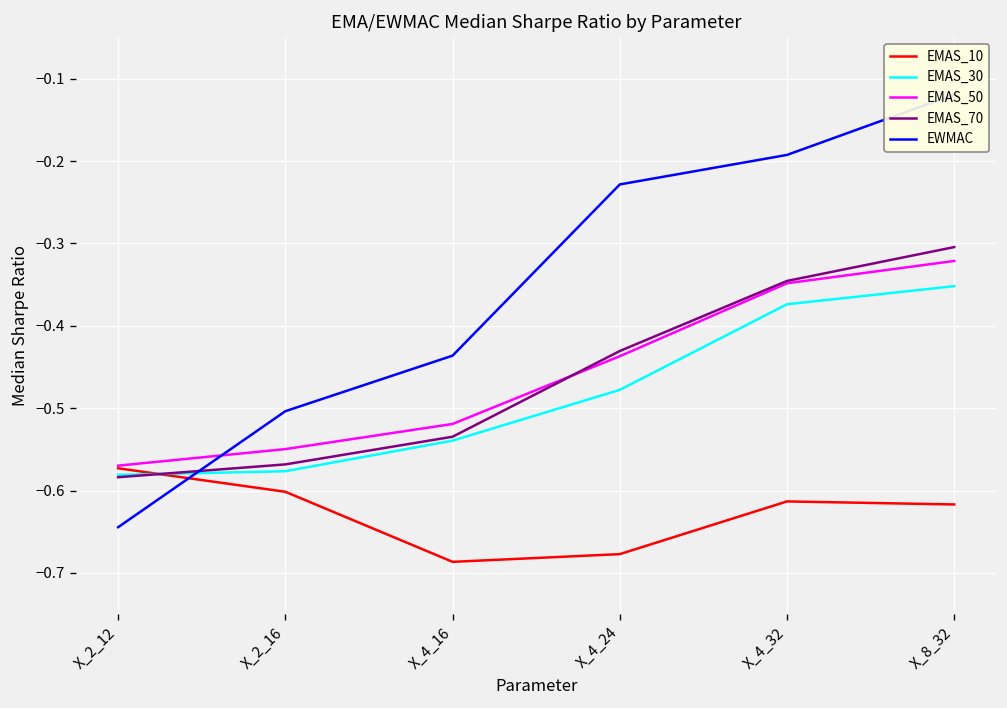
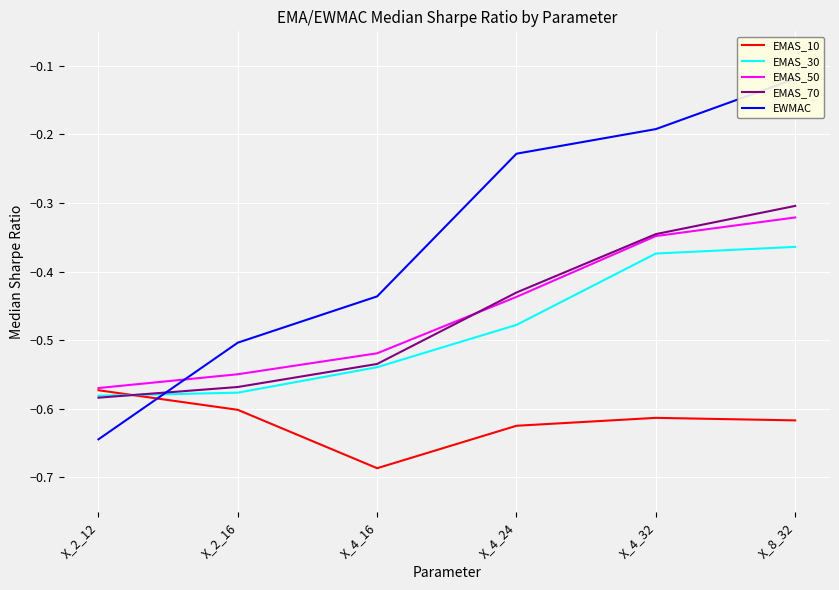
EMAS_10, X_4_24: -0.68 -> -0.62
EMAS_30, X_8_32: -0.35 -> -0.36
